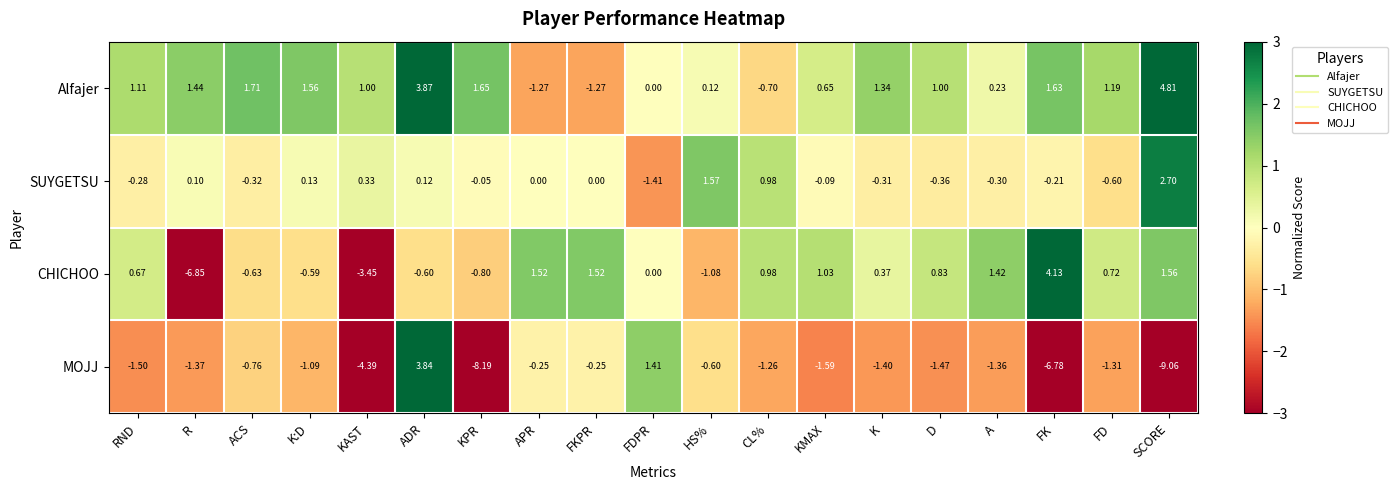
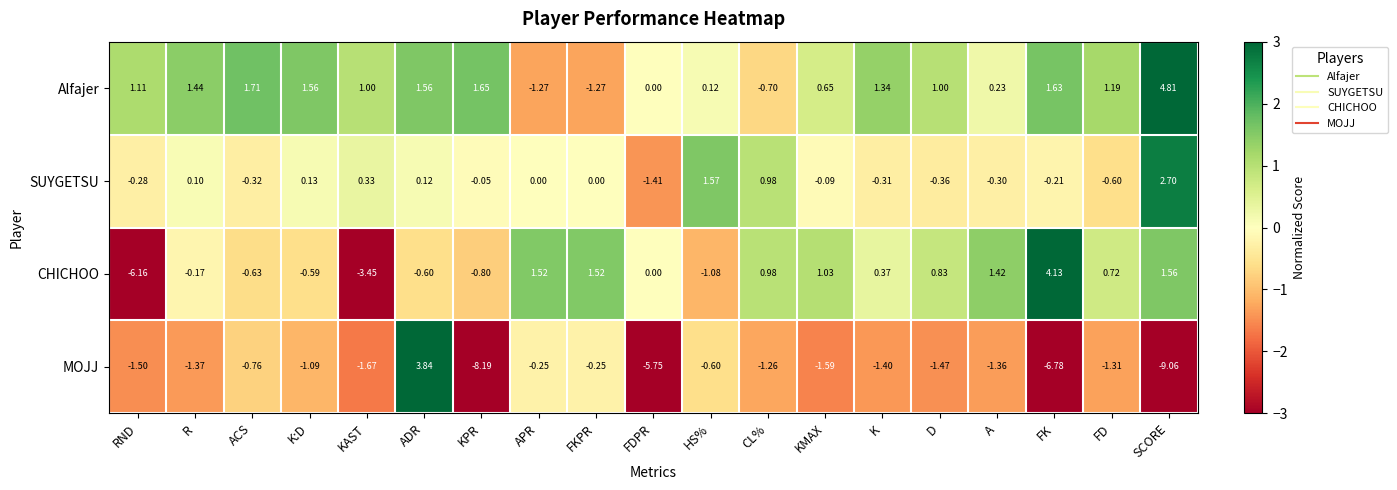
Alfajer, ADR: 3.87 -> 1.56
CHICHOO, RND: 0.67 -> -6.16
CHICHOO, R: -6.85 -> -0.17
MOJJ, KAST: -4.39 -> -1.67
MOJJ, FDPR: 1.41 -> -5.75
